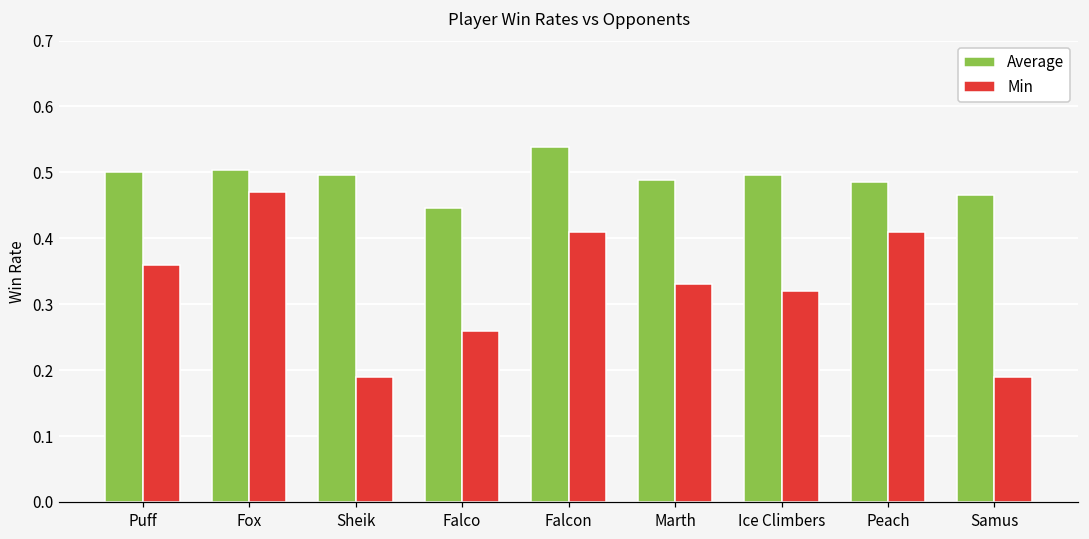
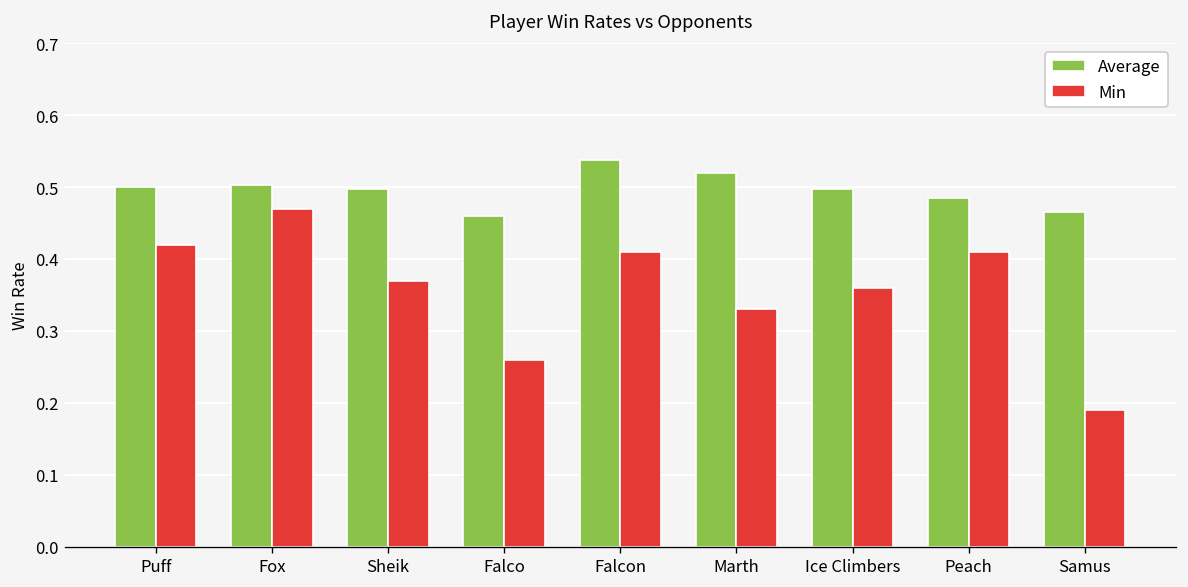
Min, Puff: 0.36 -> 0.42
Min, Sheik: 0.19 -> 0.37
Average, Falco: 0.45 -> 0.46
Average, Marth: 0.49 -> 0.52
Min, Ice Climbers: 0.32 -> 0.36
